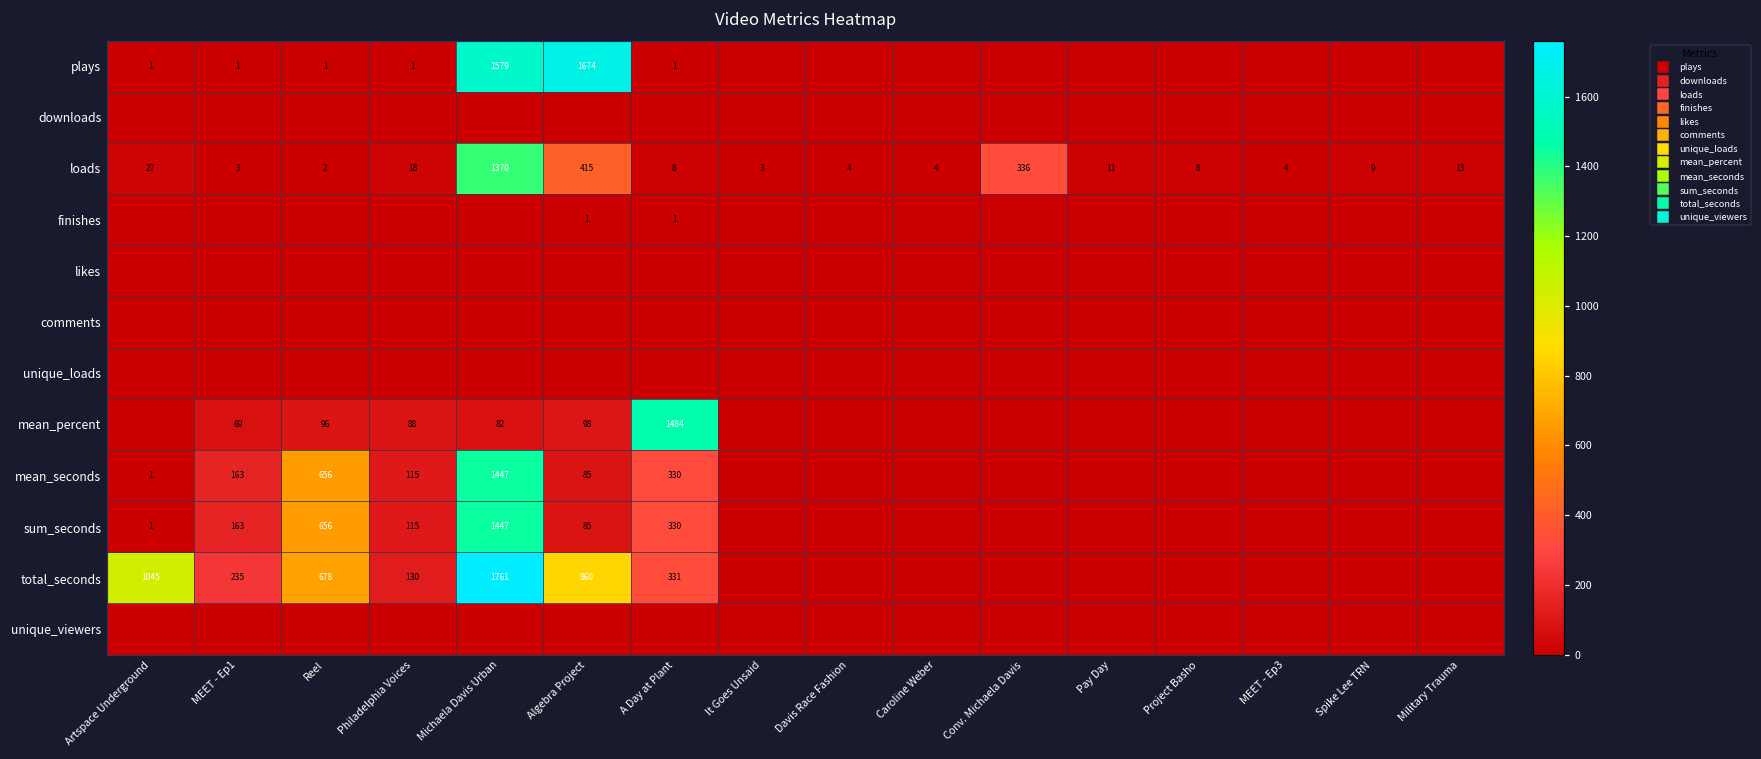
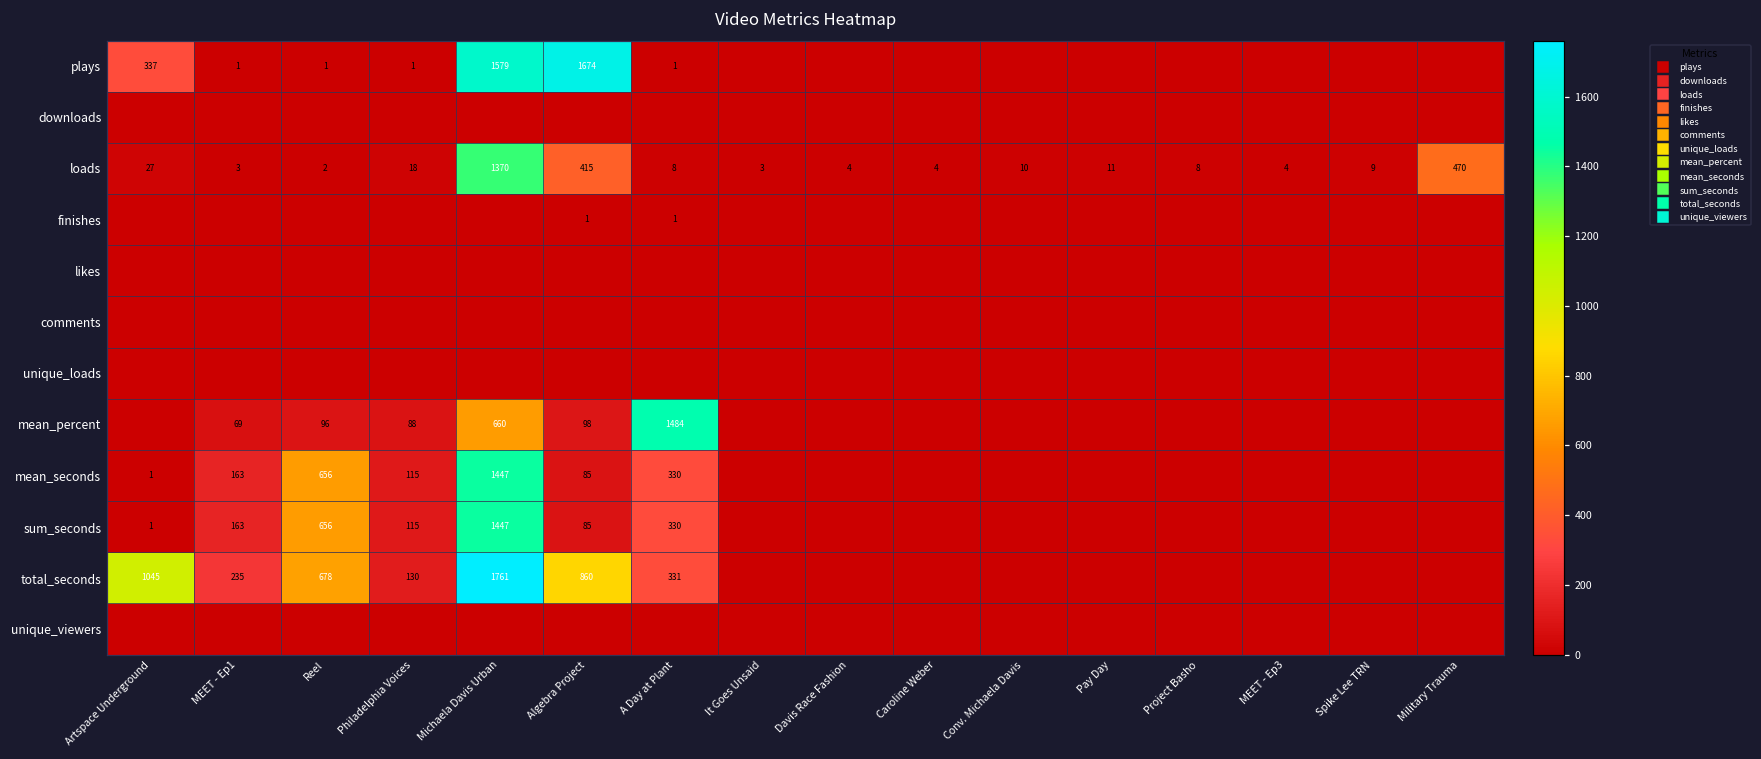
plays, Artspace Underground: 1 -> 337
loads, Conv. Michaela Davis: 336 -> 10
loads, Military Trauma: 13 -> 470
mean_percent, Michaela Davis Urban: 82 -> 660
